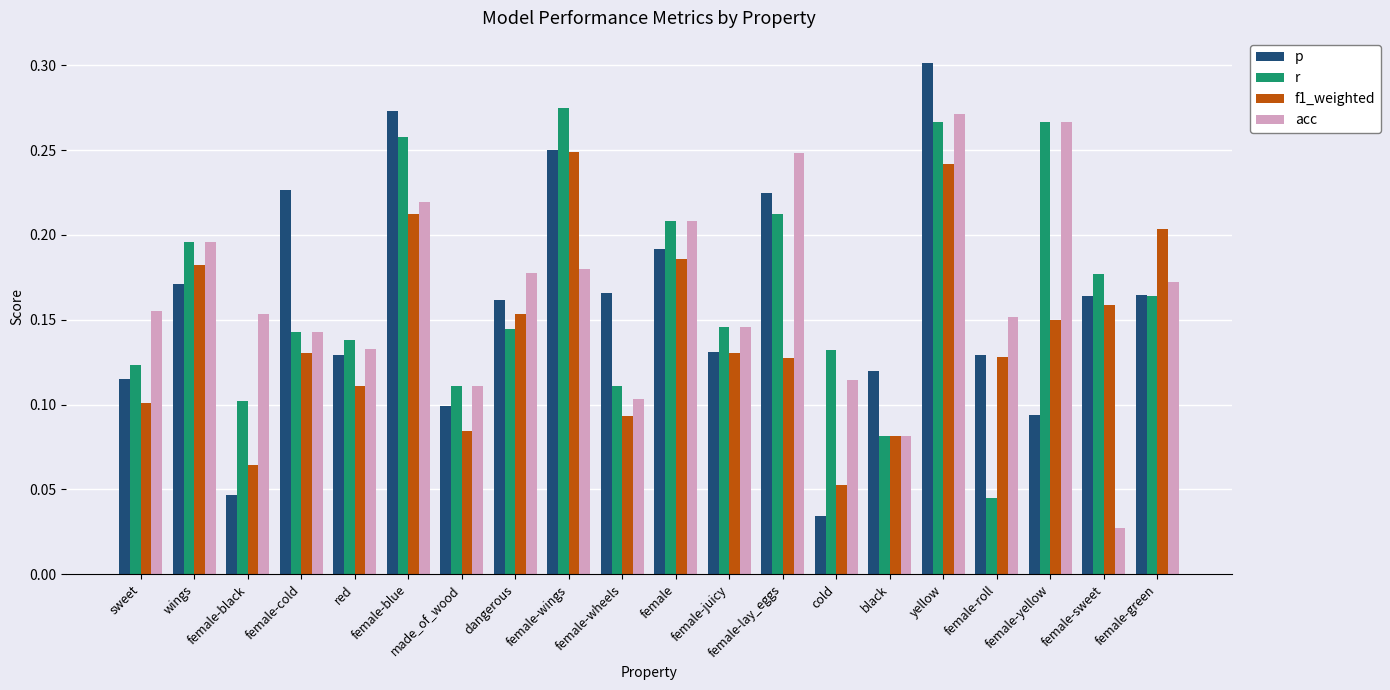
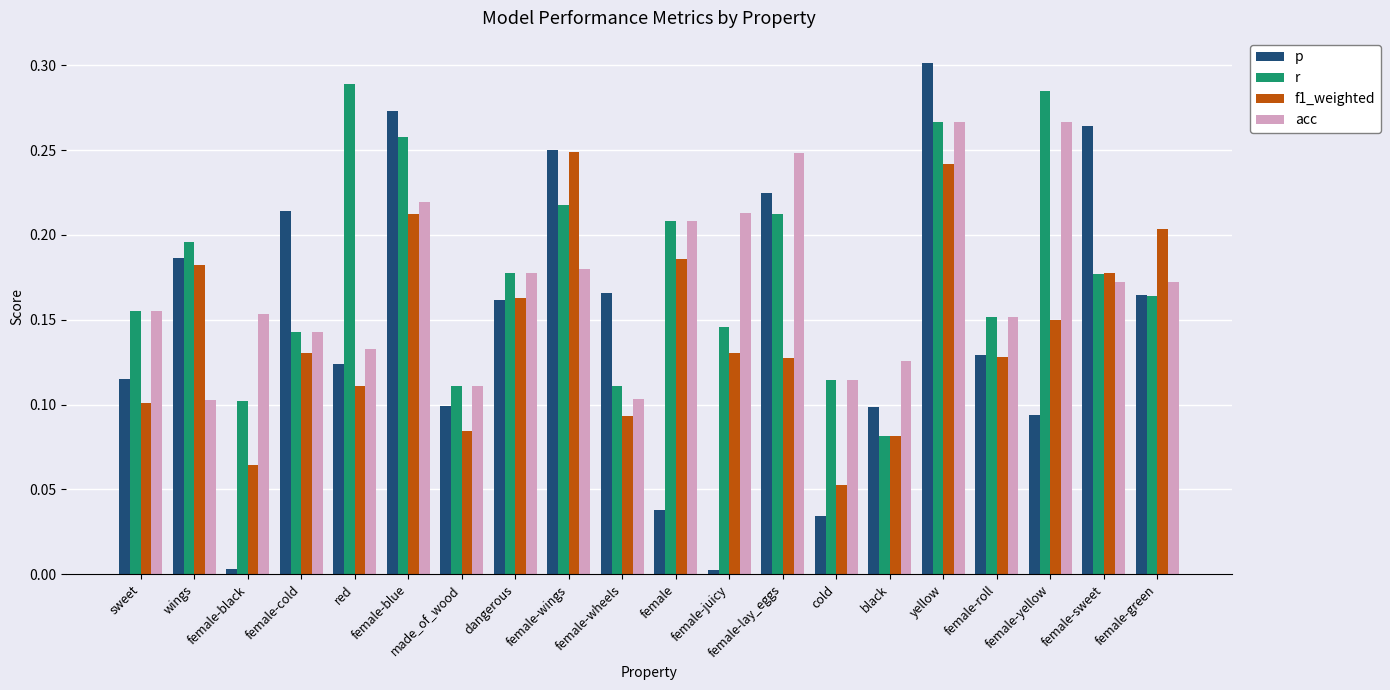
r, sweet: 0.124 -> 0.155
p, wings: 0.171 -> 0.186
acc, wings: 0.196 -> 0.103
p, female-black: 0.047 -> 0.003
p, female-cold: 0.227 -> 0.214
p, red: 0.129 -> 0.124
r, red: 0.138 -> 0.289
r, dangerous: 0.145 -> 0.178
f1_weighted, dangerous: 0.153 -> 0.163
r, female-wings: 0.275 -> 0.218
p, female: 0.192 -> 0.038
p, female-juicy: 0.131 -> 0.003
acc, female-juicy: 0.145 -> 0.213
r, cold: 0.132 -> 0.114
p, black: 0.120 -> 0.099
acc, black: 0.082 -> 0.126
acc, yellow: 0.271 -> 0.267
r, female-roll: 0.045 -> 0.152
r, female-yellow: 0.267 -> 0.284
p, female-sweet: 0.164 -> 0.264
f1_weighted, female-sweet: 0.159 -> 0.177
acc, female-sweet: 0.027 -> 0.172
